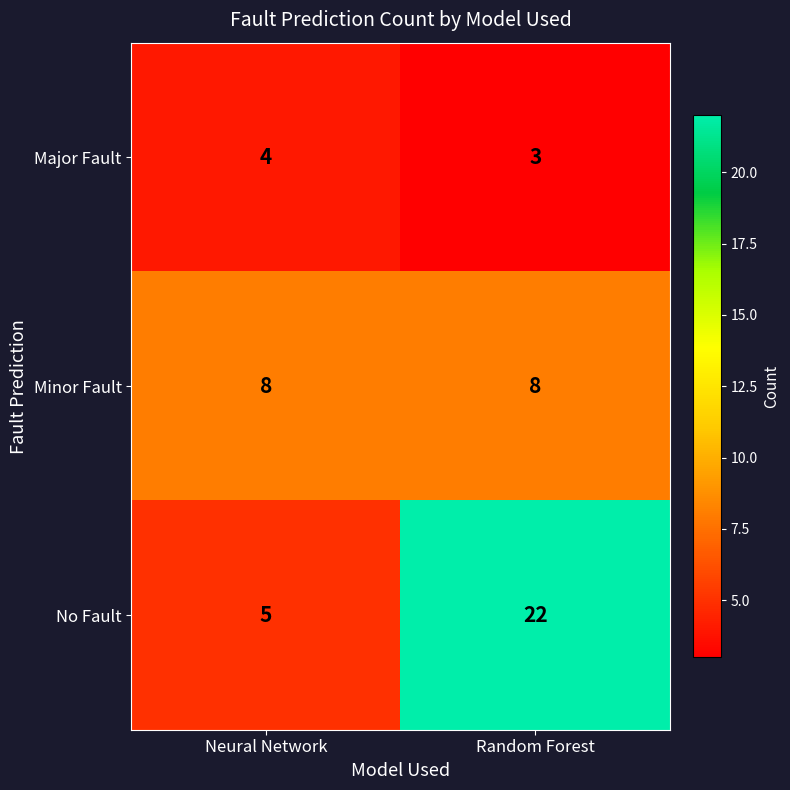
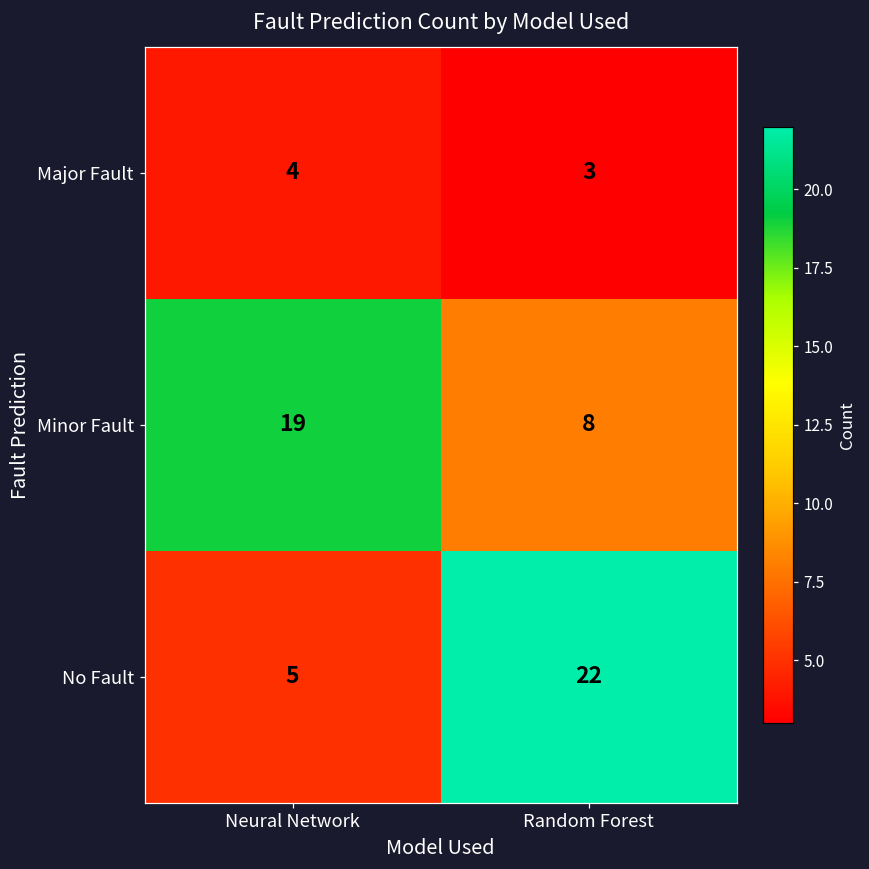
Minor Fault, Neural Network: 8 -> 19
